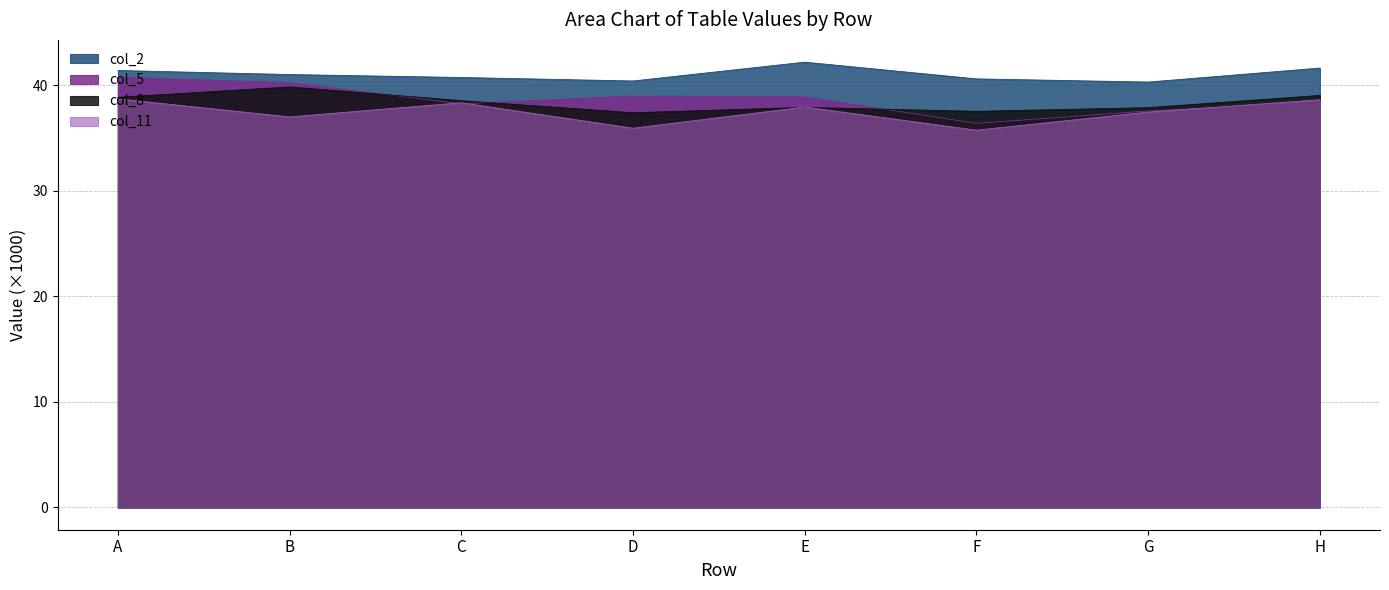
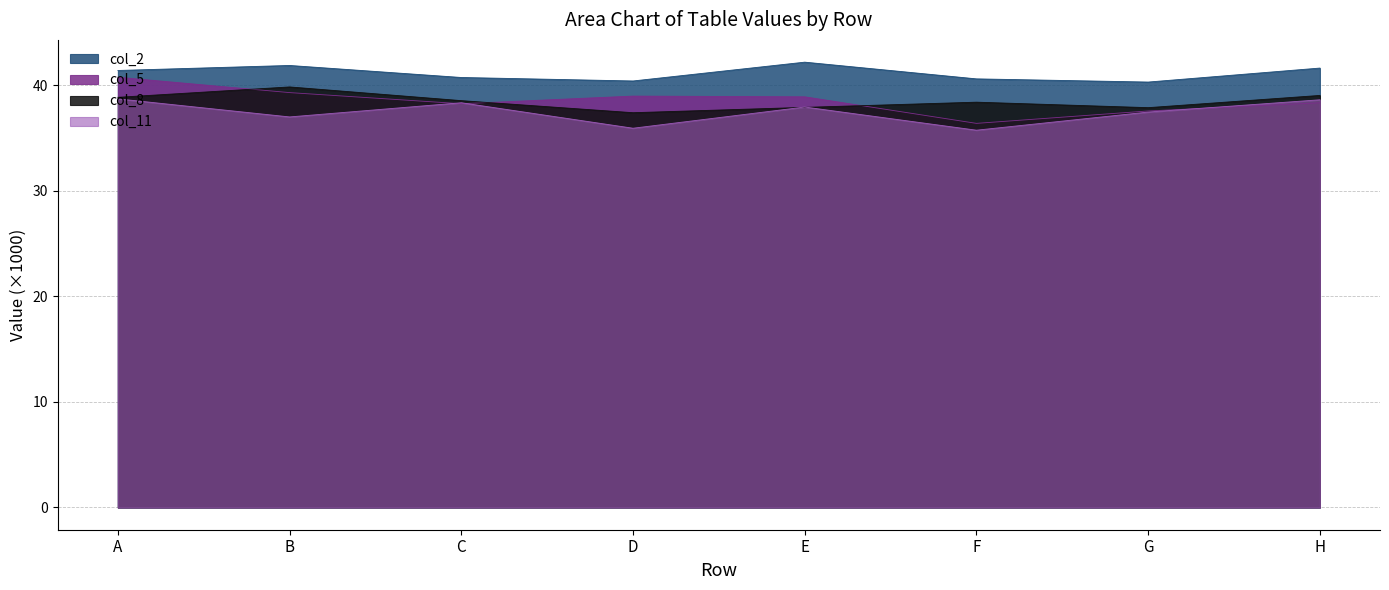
col_2, B: 41.0 -> 41.9
col_5, B: 40.2 -> 39.3
col_8, F: 37.5 -> 38.4
